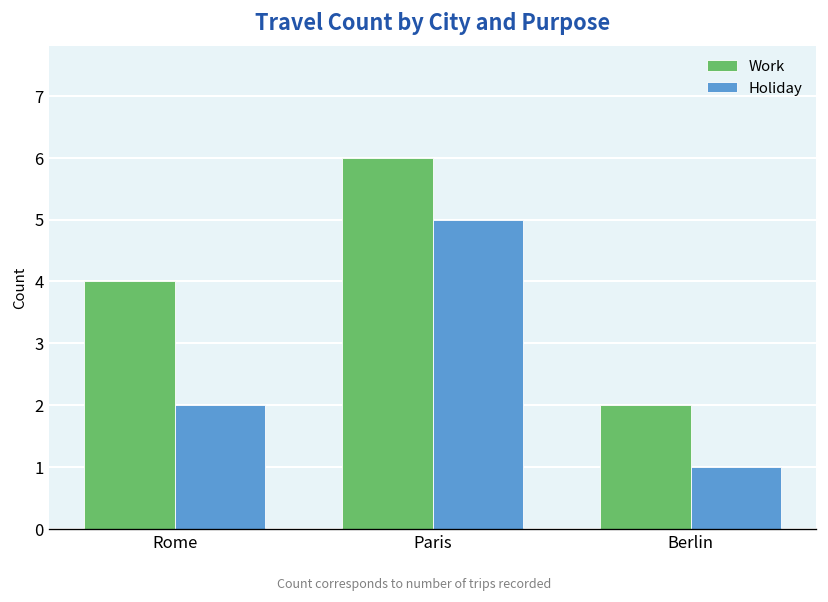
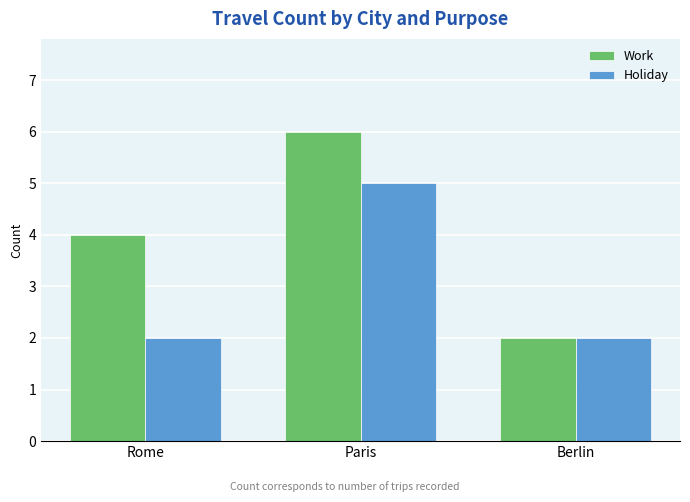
Holiday, Berlin: 1 -> 2
